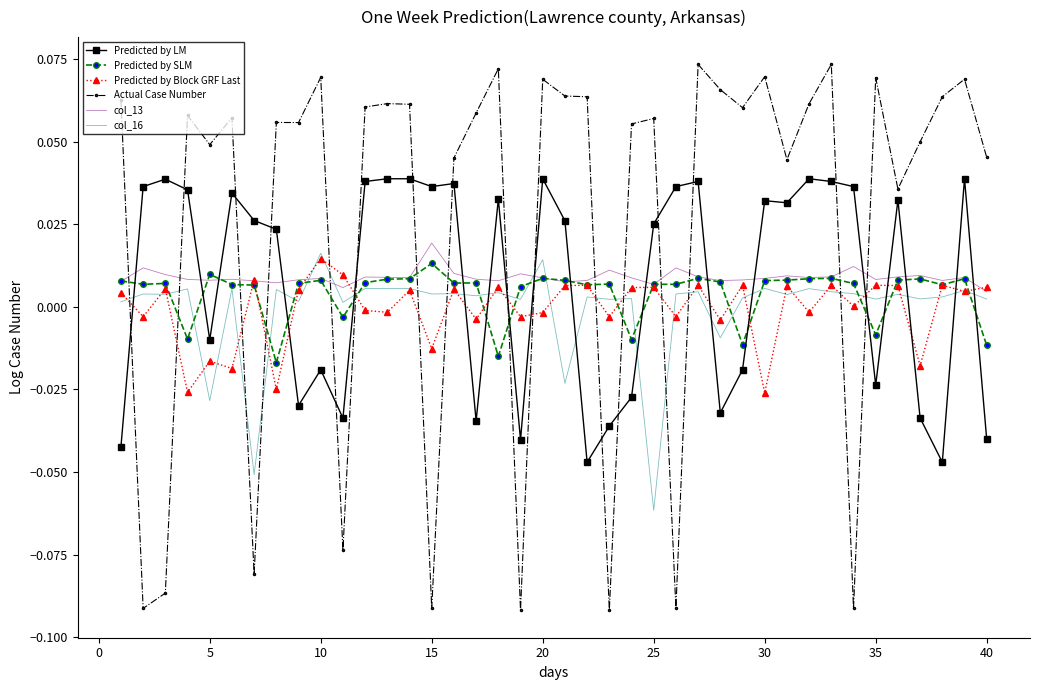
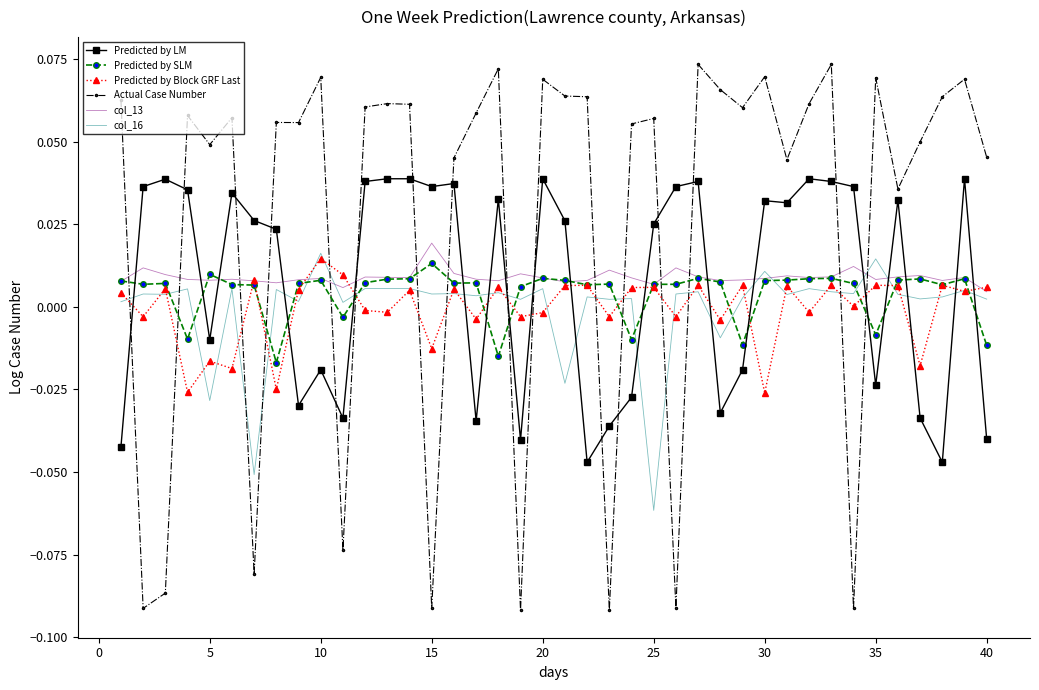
col_16, 20: 0.014 -> 0.005
col_16, 30: 0.006 -> 0.011
col_16, 35: 0.002 -> 0.014
